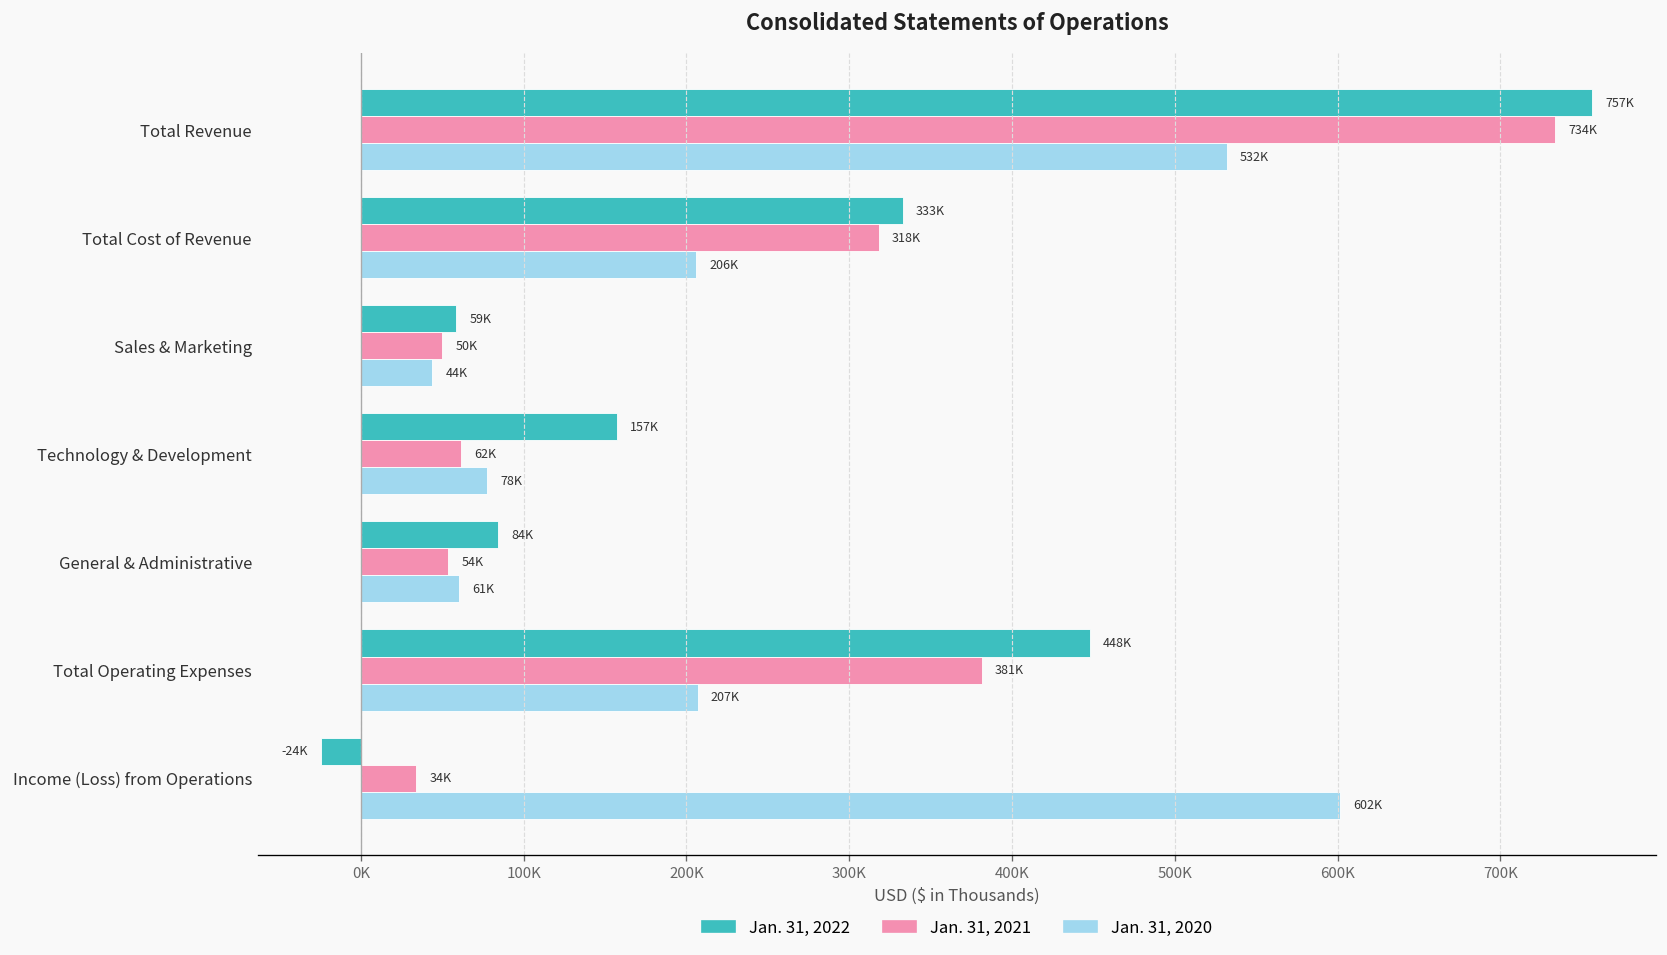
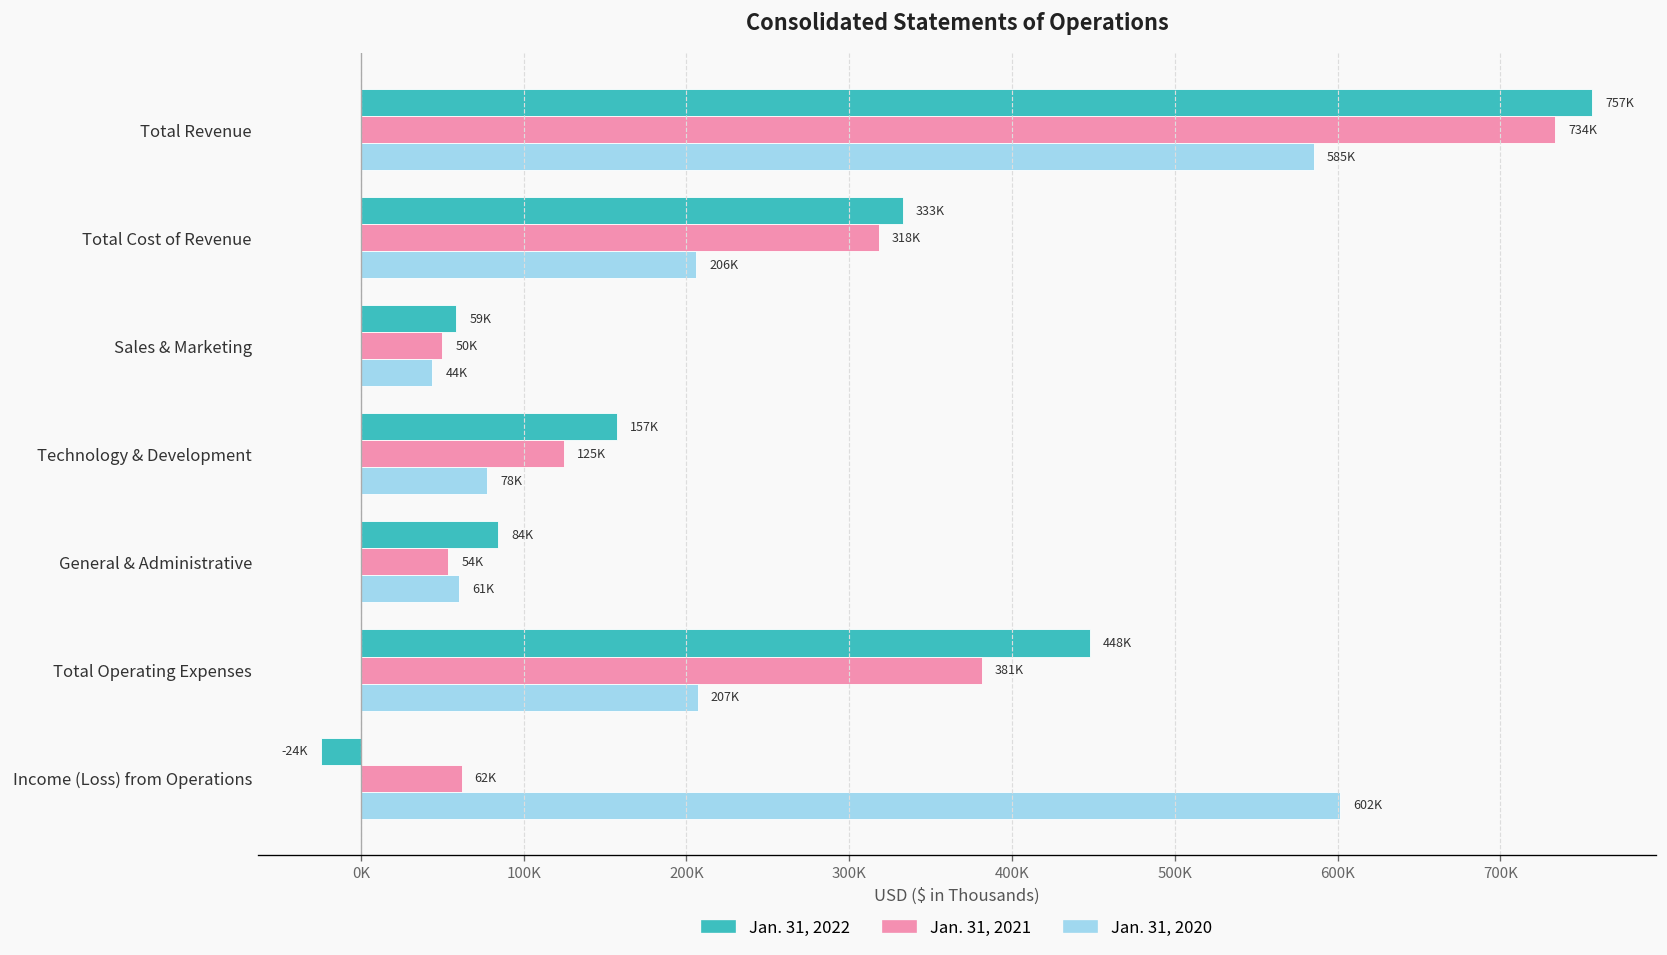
Jan. 31, 2020, Total Revenue: 532K -> 585K
Jan. 31, 2021, Technology & Development: 62K -> 125K
Jan. 31, 2021, Income (Loss) from Operations: 34K -> 62K
